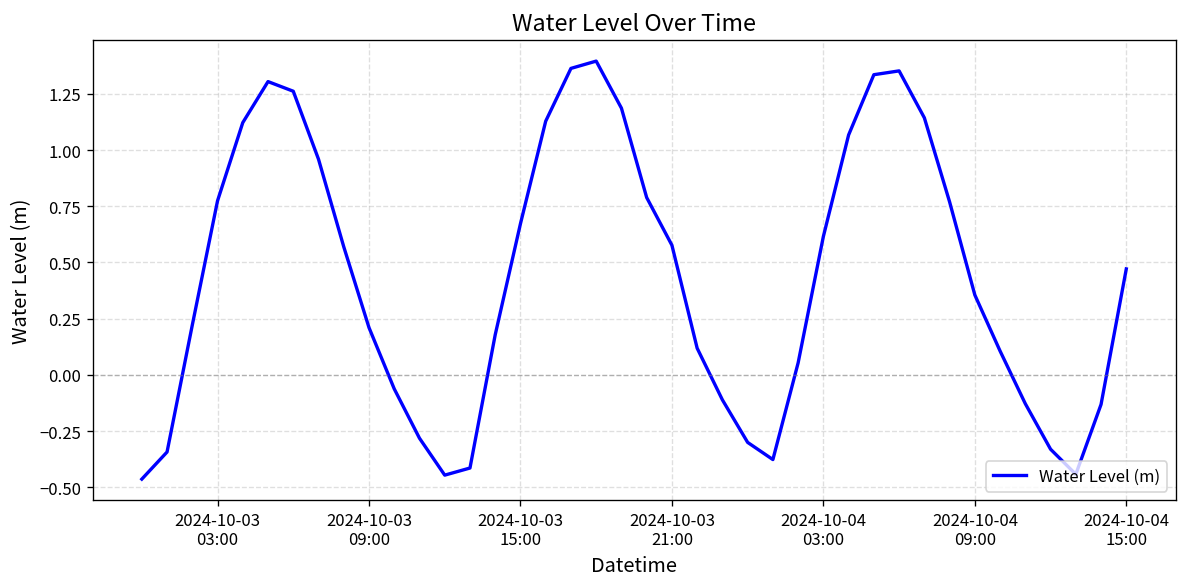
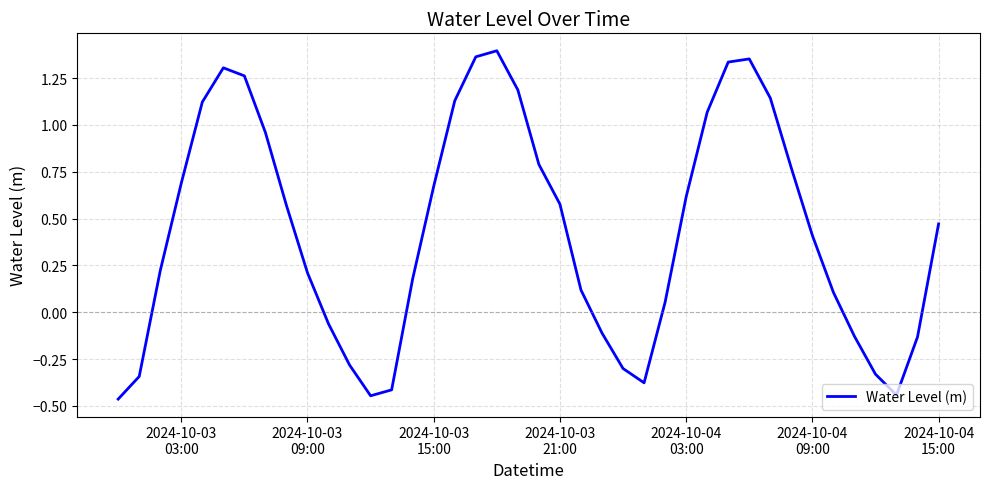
2024-10-03 03:00: 0.77 -> 0.69
2024-10-04 09:00: 0.36 -> 0.41
